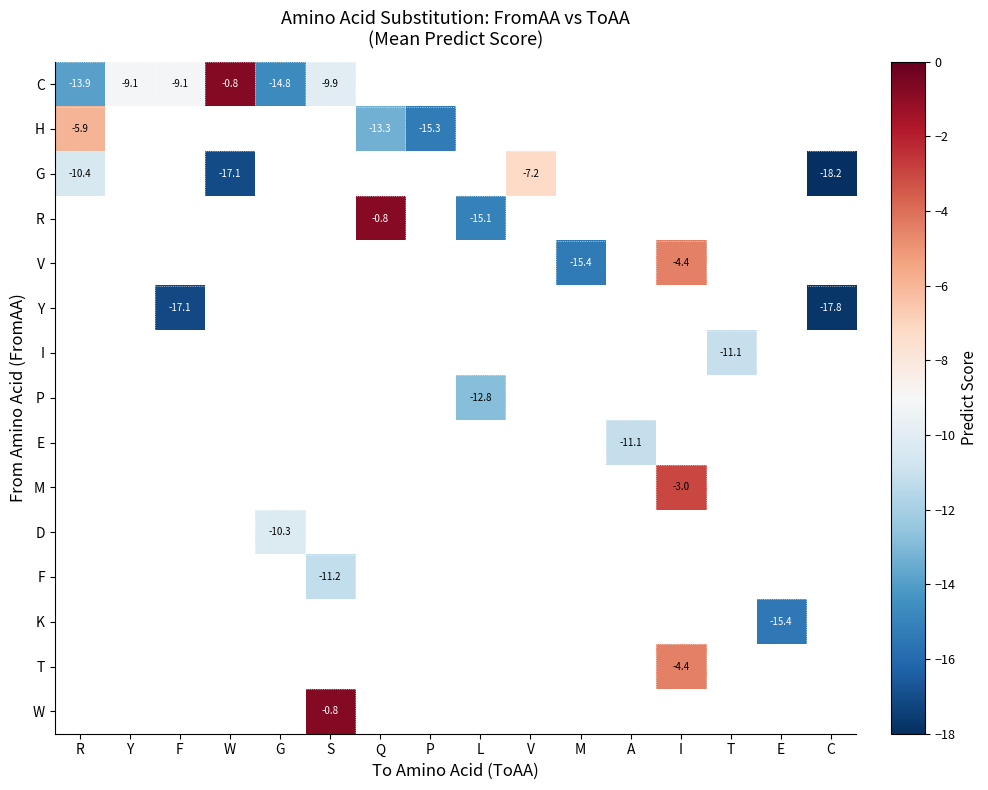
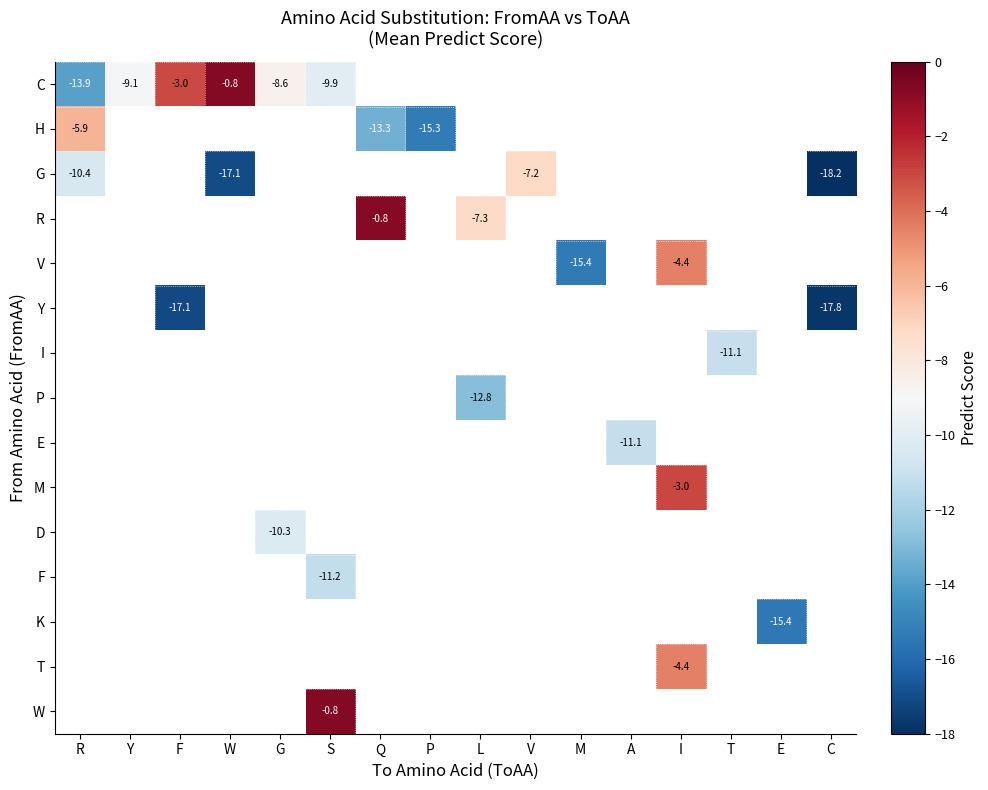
C, F: -9.1 -> -3.0
C, G: -14.8 -> -8.6
R, L: -15.1 -> -7.3
